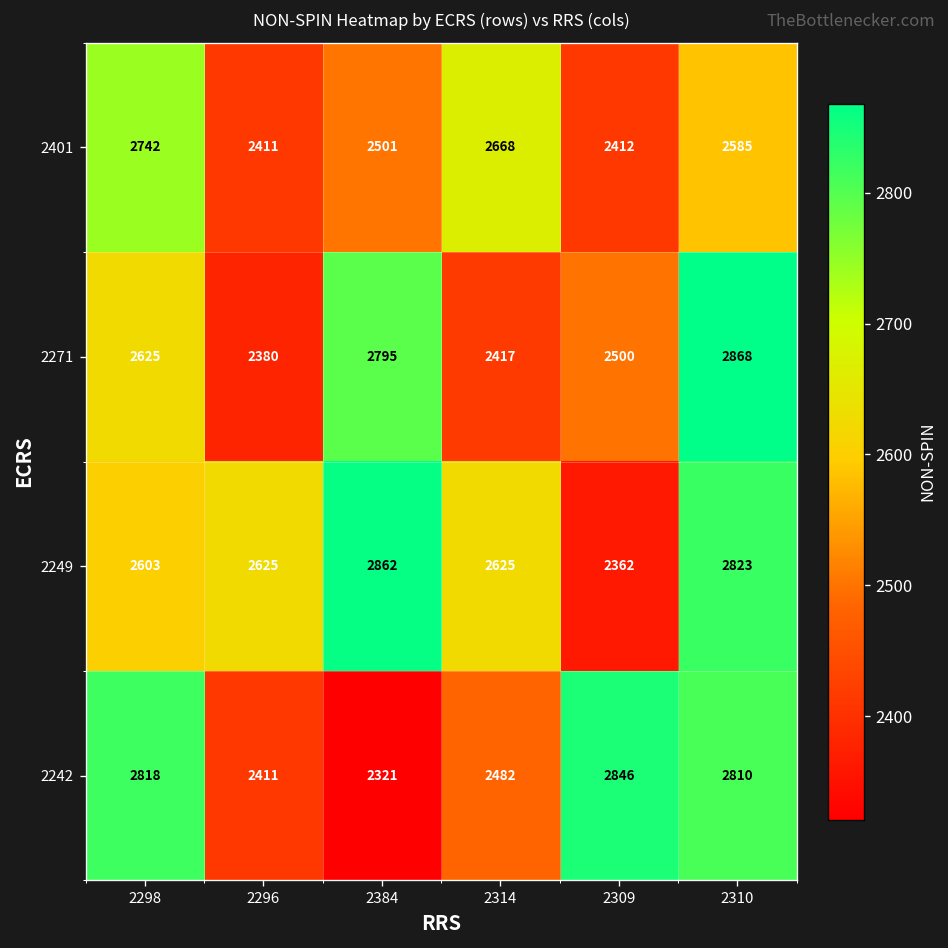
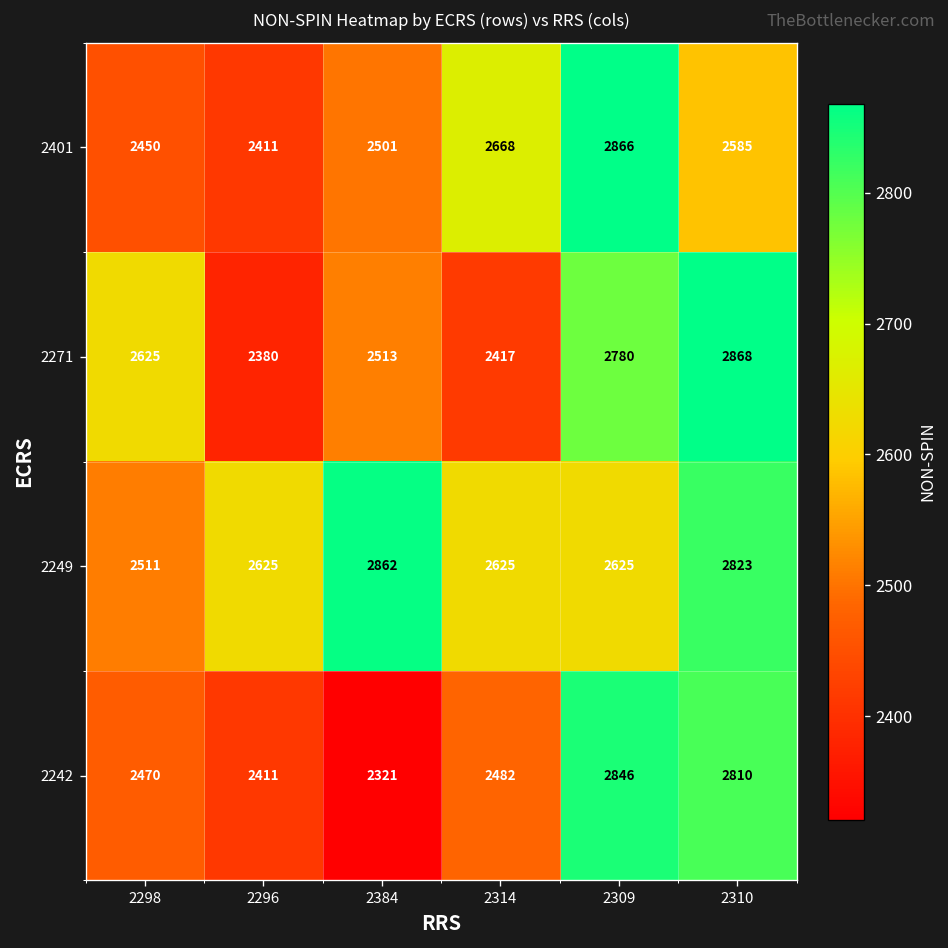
2401, 2298: 2742 -> 2450
2401, 2309: 2412 -> 2866
2271, 2384: 2795 -> 2513
2271, 2309: 2500 -> 2780
2249, 2298: 2603 -> 2511
2249, 2309: 2362 -> 2625
2242, 2298: 2818 -> 2470
